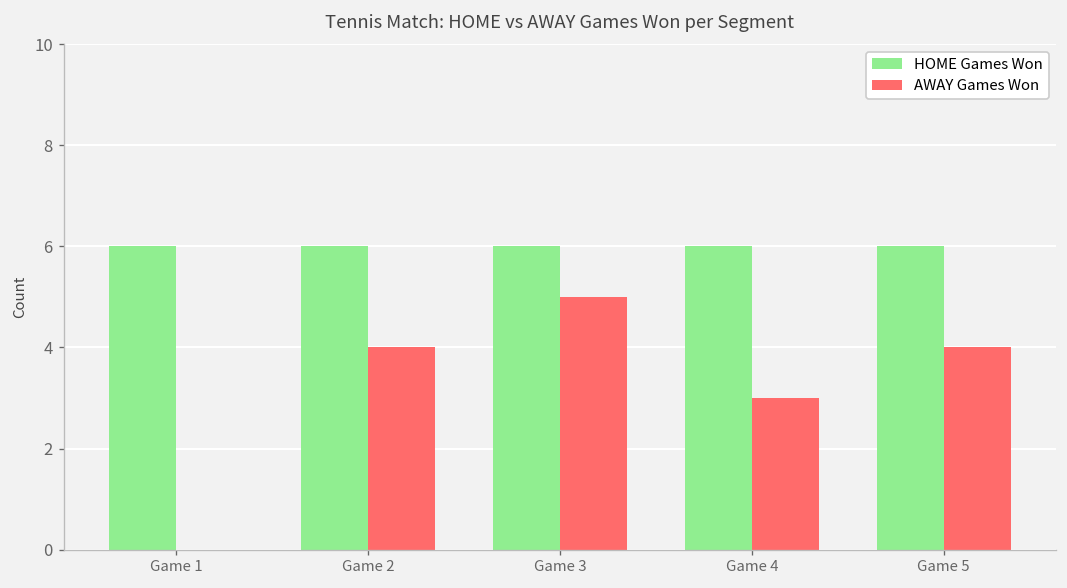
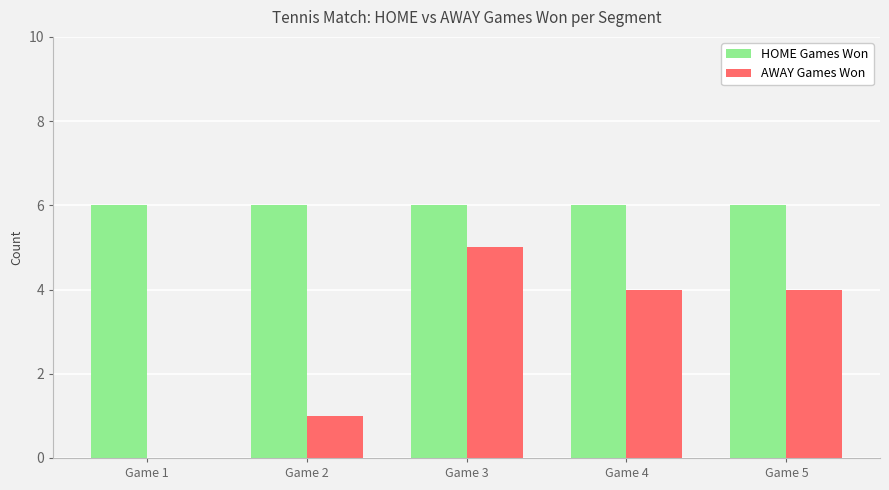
AWAY Games Won, Game 2: 4 -> 1
AWAY Games Won, Game 4: 3 -> 4
